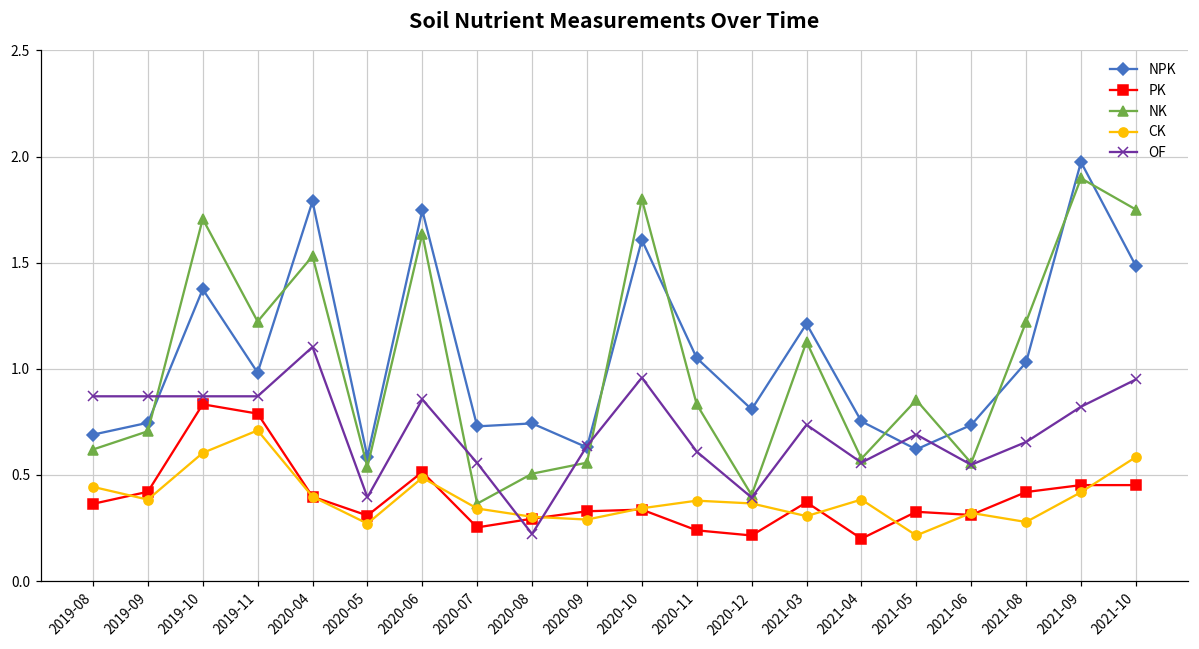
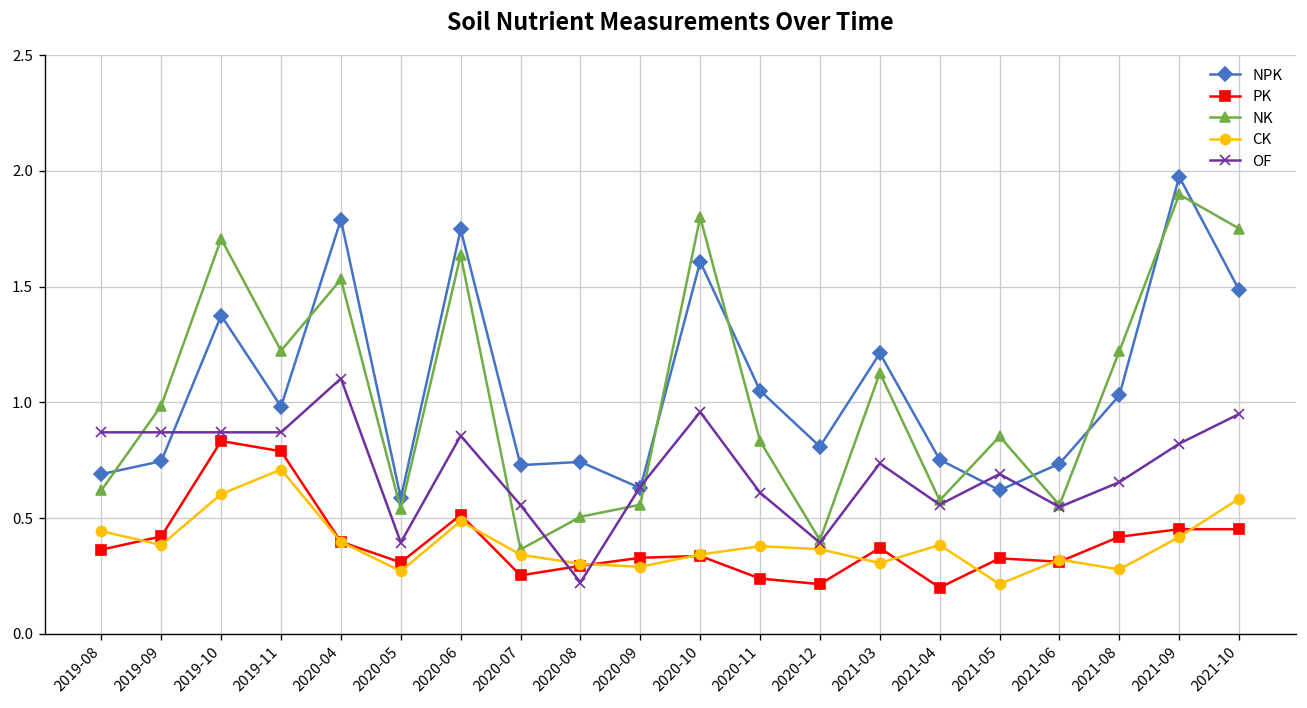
NK, 2019-09: 0.71 -> 0.99
